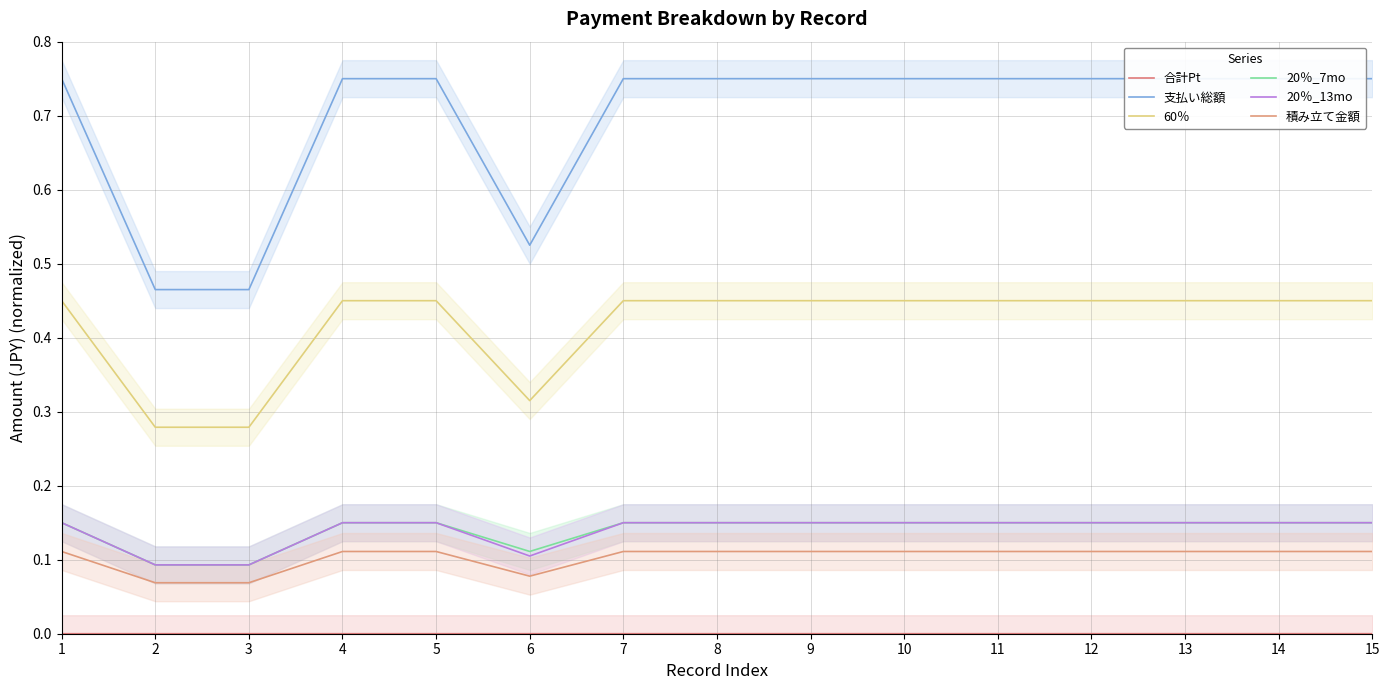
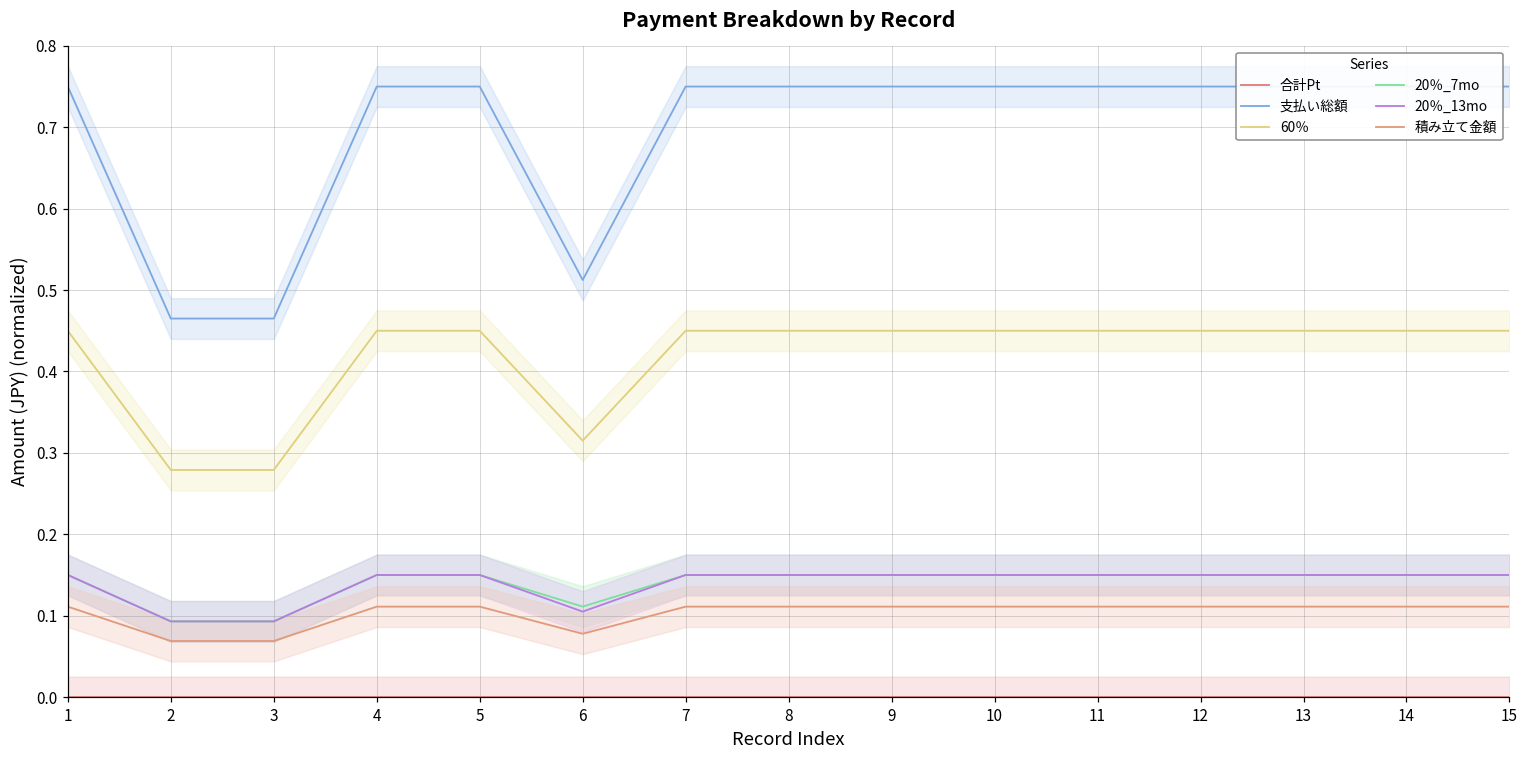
支払い総額, 6: 0.52 -> 0.51
